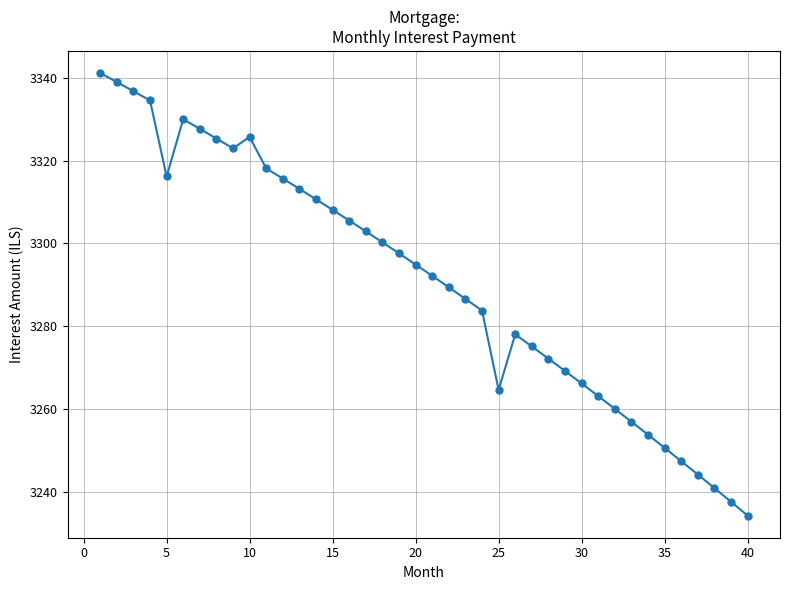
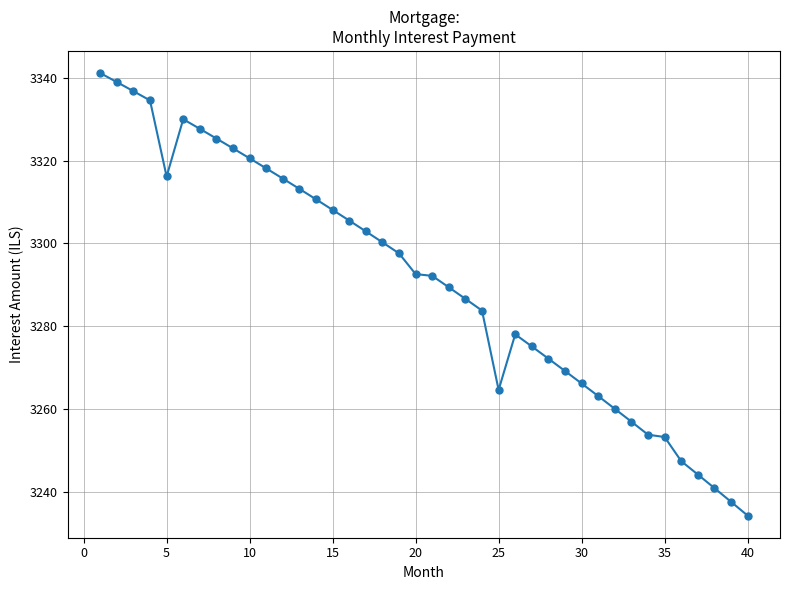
10: 3326 -> 3321
20: 3295 -> 3293
35: 3251 -> 3253
